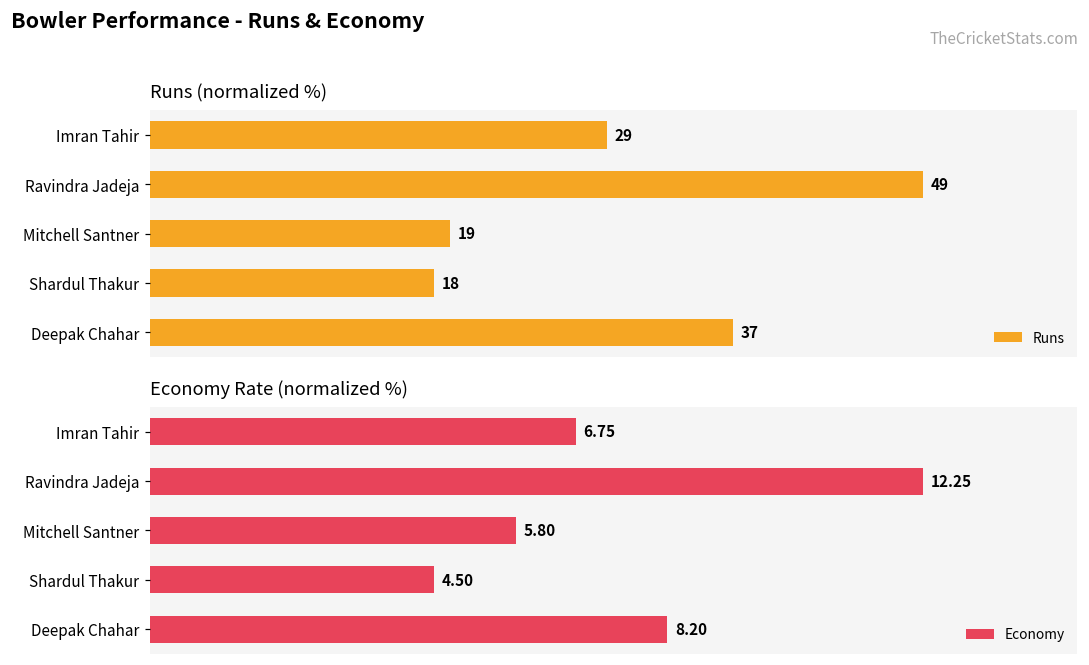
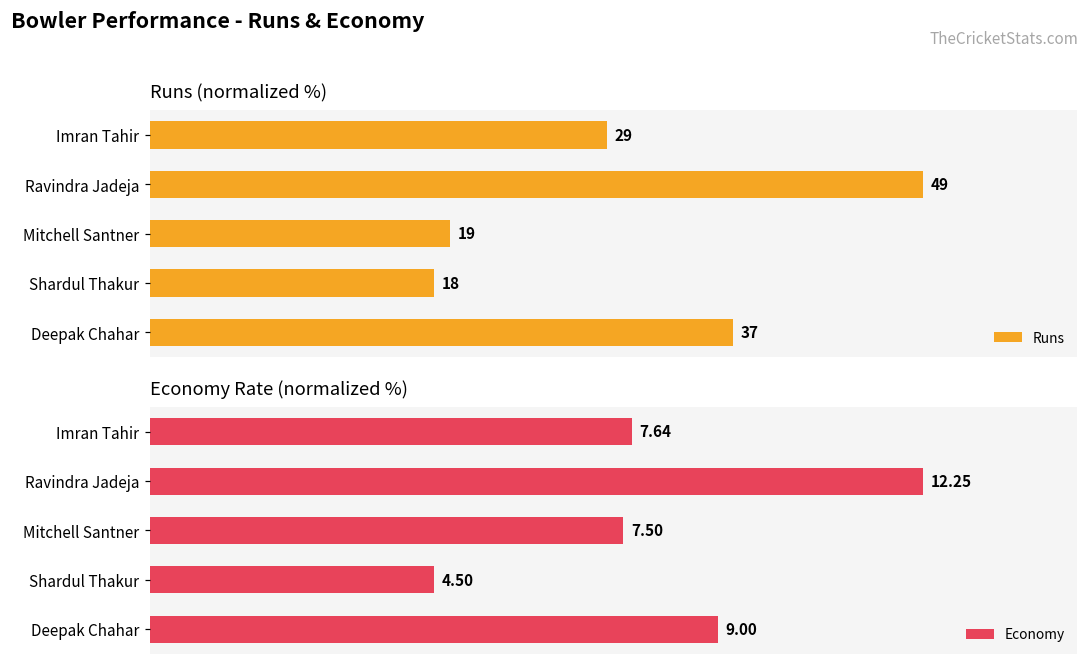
Economy Rate (normalized %), Imran Tahir: 6.75 -> 7.64
Economy Rate (normalized %), Mitchell Santner: 5.80 -> 7.50
Economy Rate (normalized %), Deepak Chahar: 8.20 -> 9.00
